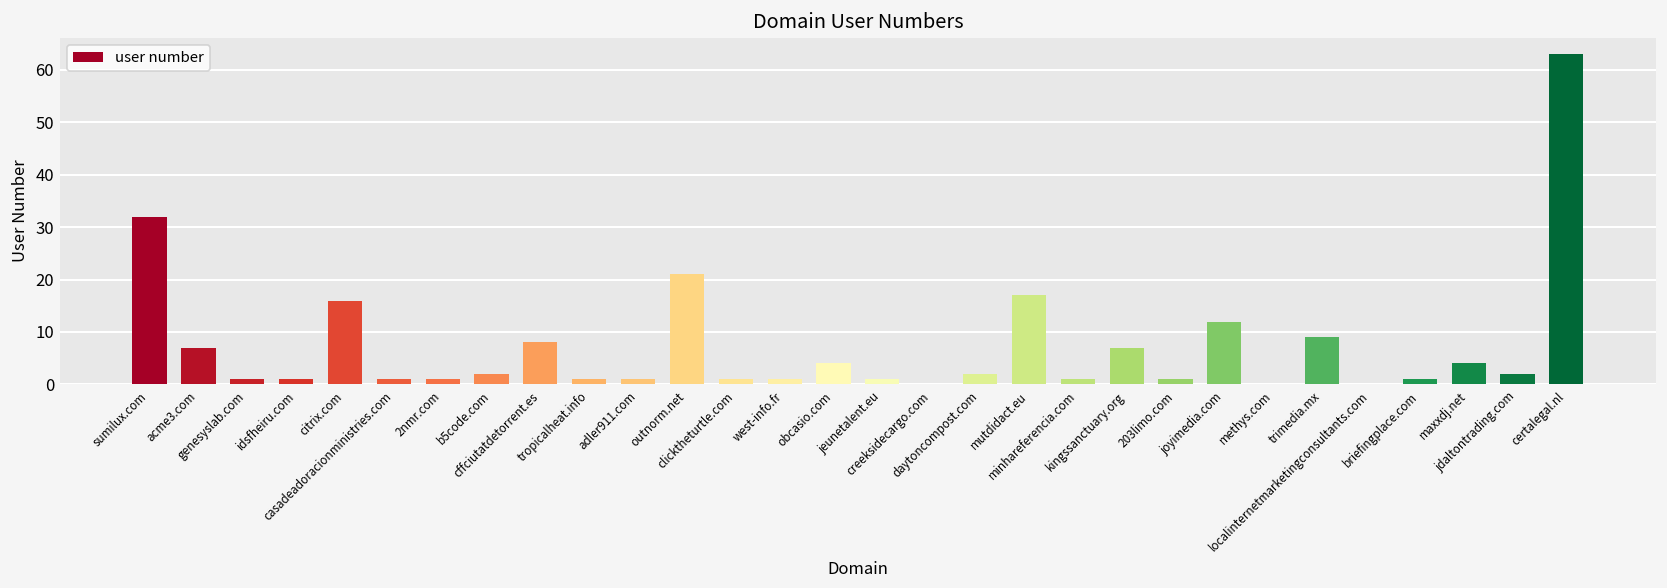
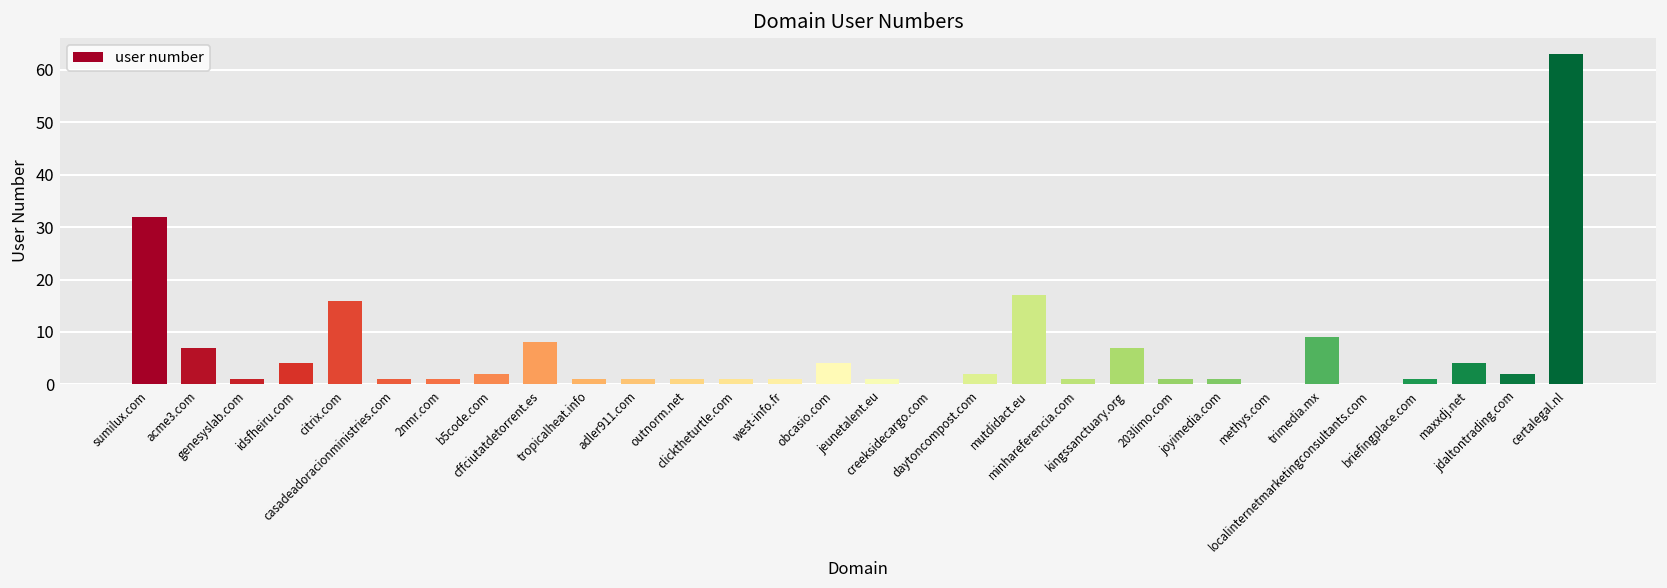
idsfheiru.com: 1 -> 4
outnorm.net: 21 -> 1
joyimedia.com: 12 -> 1
